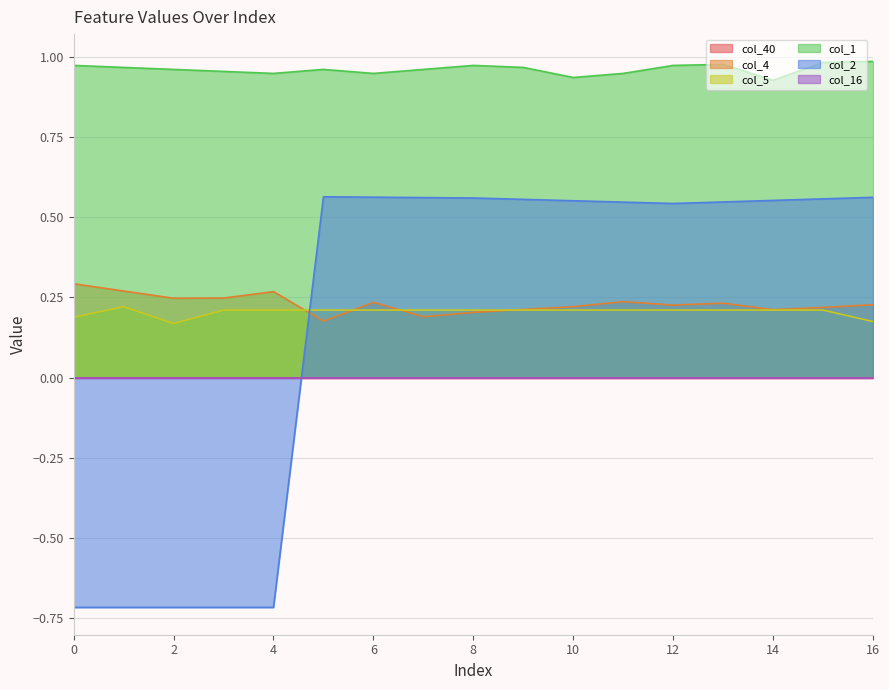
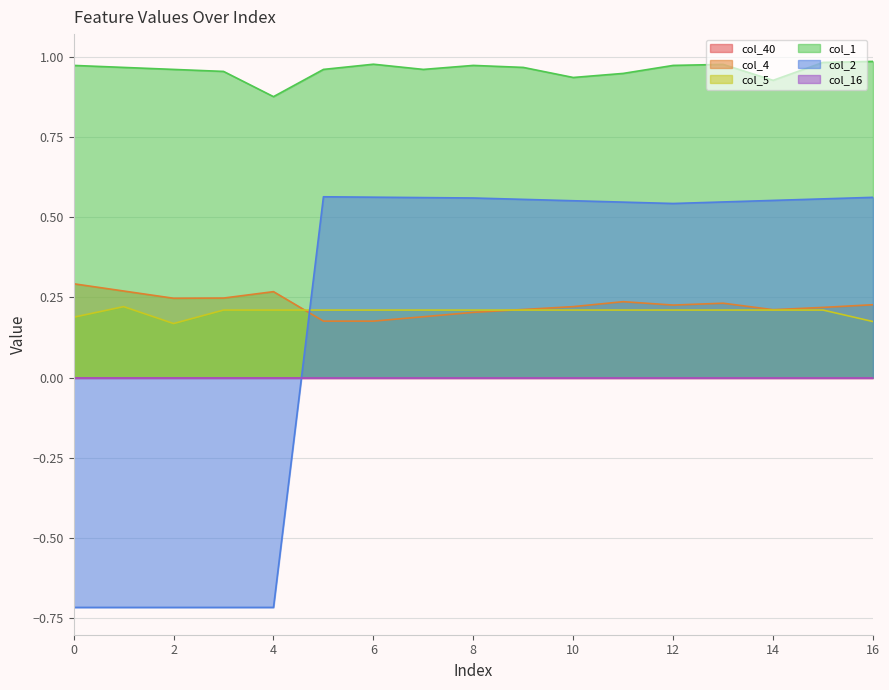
col_1, 4: 0.95 -> 0.88
col_4, 6: 0.23 -> 0.18
col_1, 6: 0.95 -> 0.98
